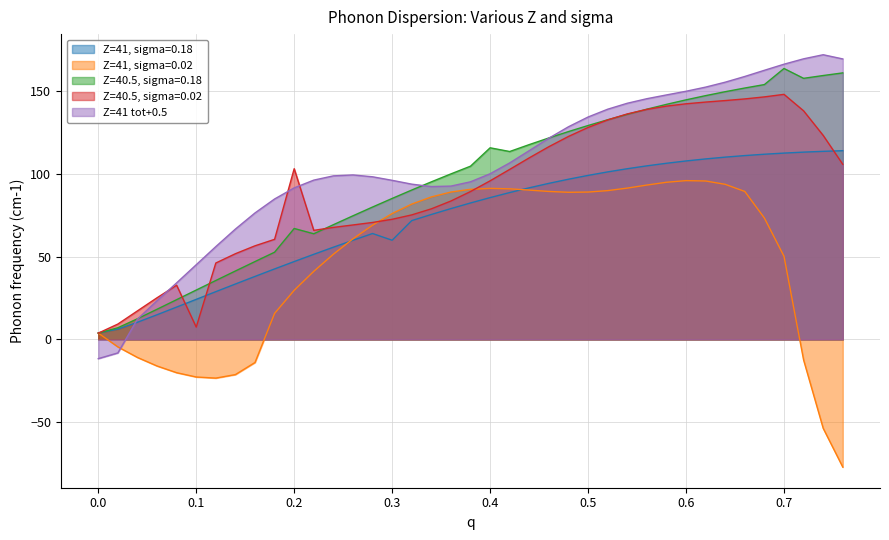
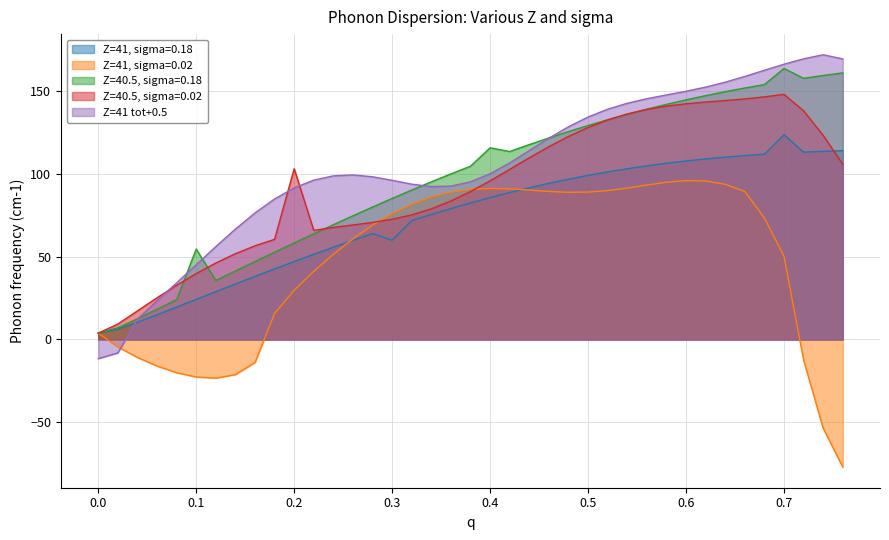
Z=40.5, sigma=0.18, 0.1: 30 -> 55
Z=40.5, sigma=0.02, 0.1: 7 -> 40
Z=40.5, sigma=0.18, 0.2: 67 -> 58
Z=41, sigma=0.18, 0.7: 113 -> 124
